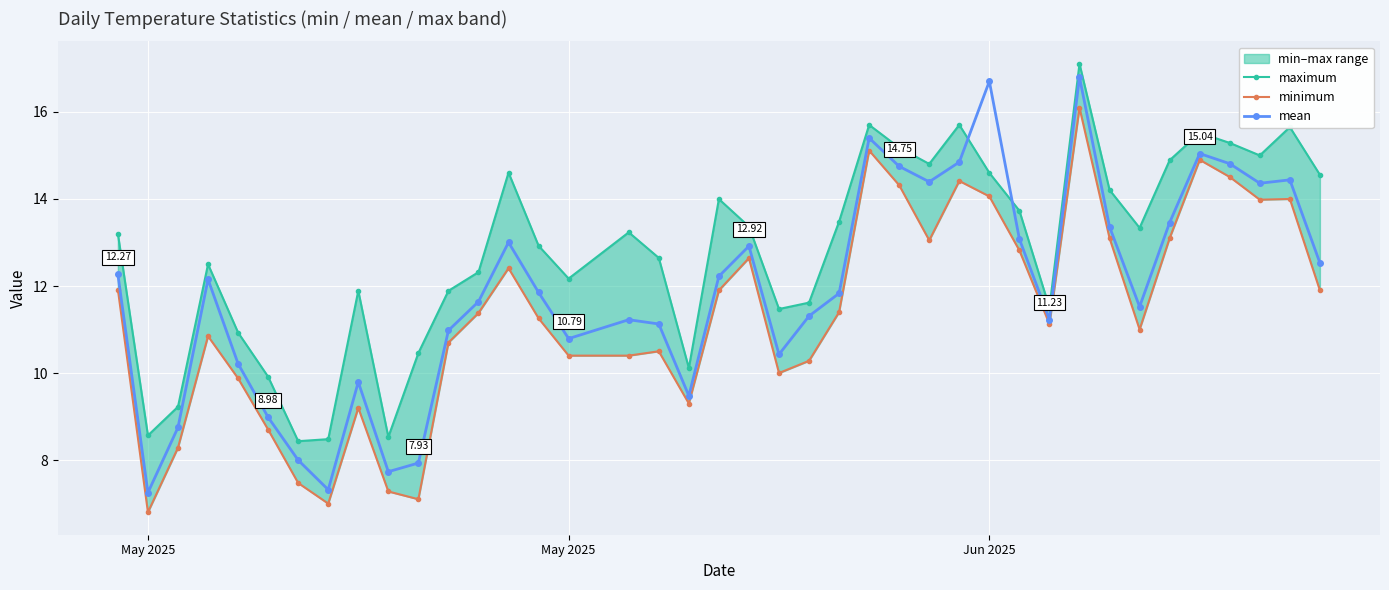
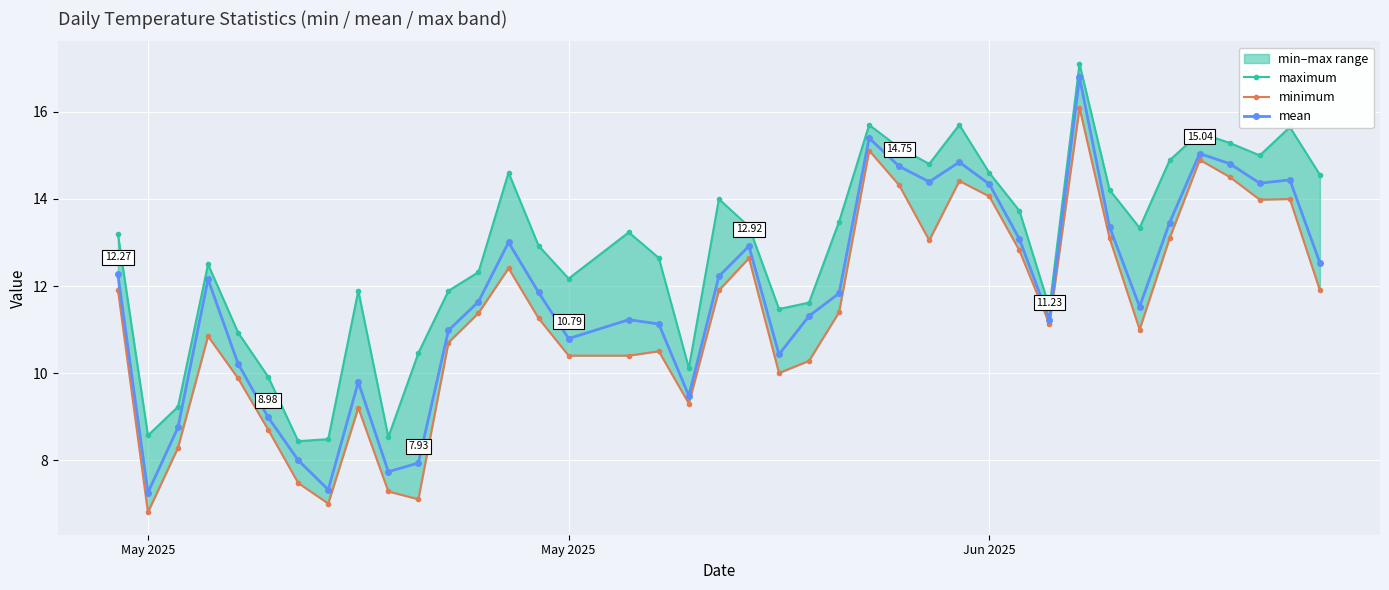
mean, Jun 2025: 16.7 -> 14.3
